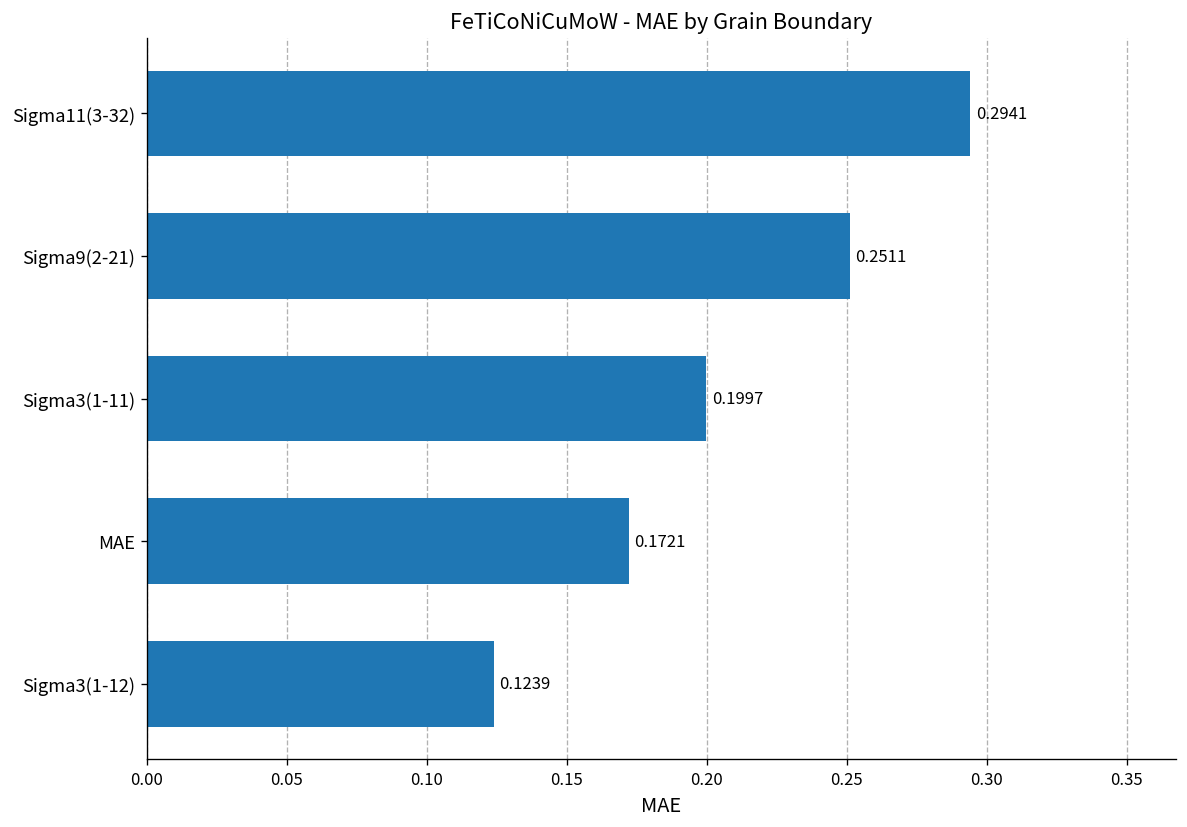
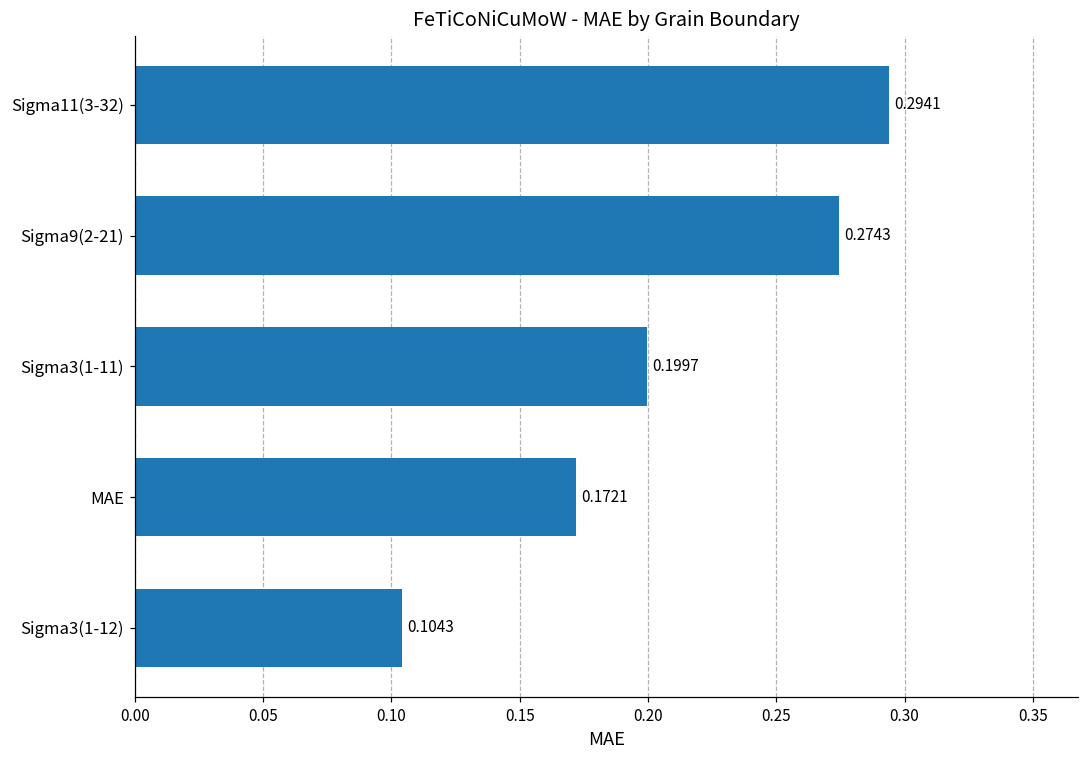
Sigma9(2-21): 0.2511 -> 0.2743
Sigma3(1-12): 0.1239 -> 0.1043
